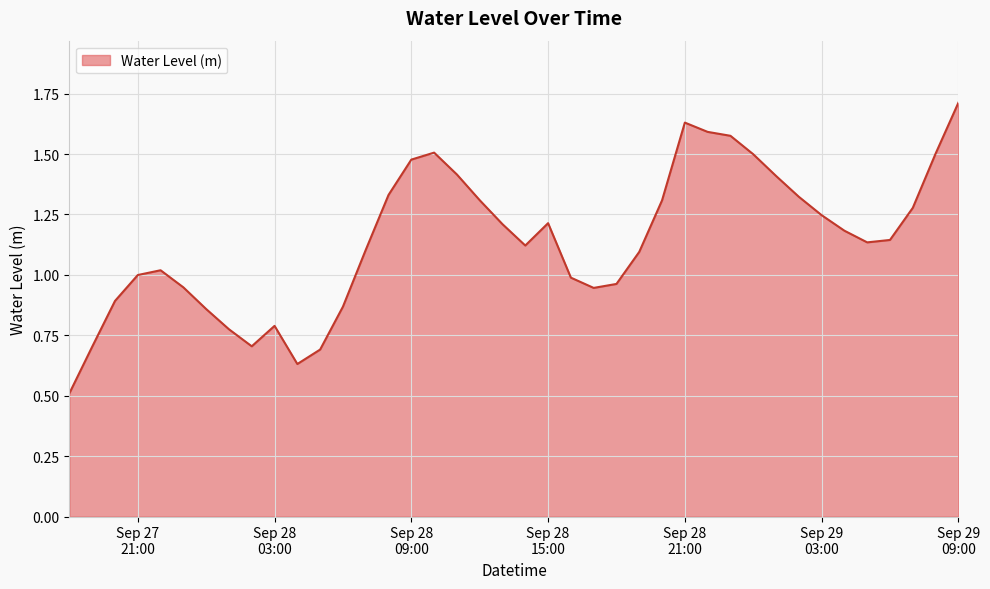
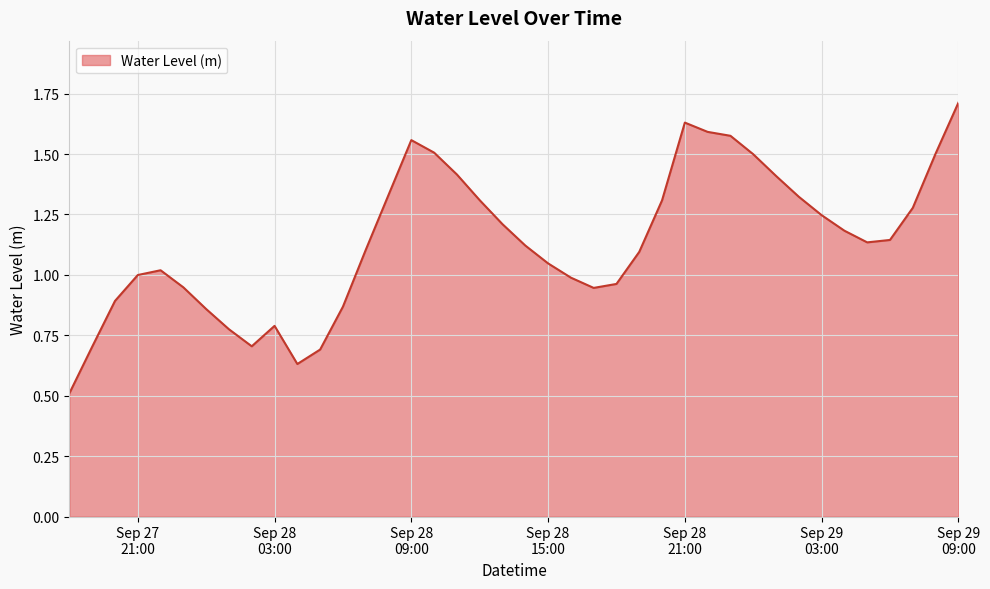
Sep 28 09:00: 1.48 -> 1.56
Sep 28 15:00: 1.21 -> 1.05
